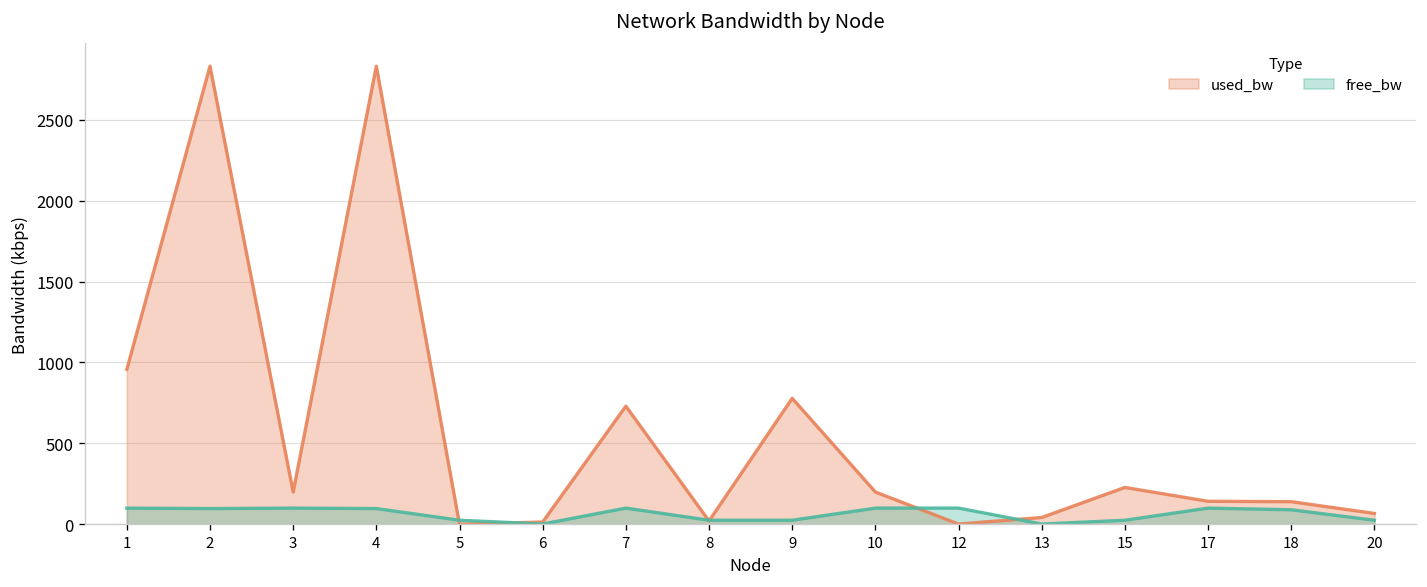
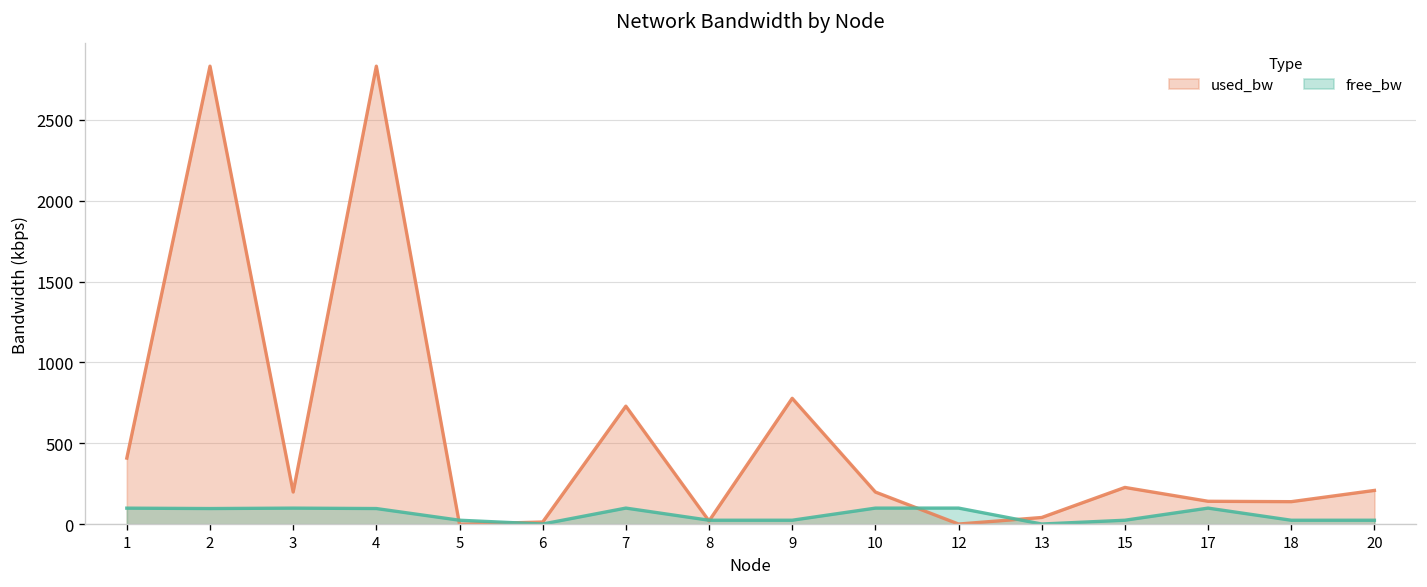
used_bw, 1: 960 -> 410
free_bw, 18: 90 -> 20
used_bw, 20: 70 -> 210
